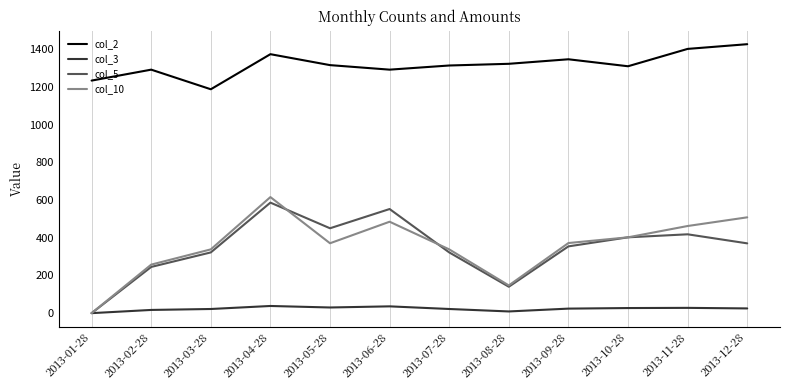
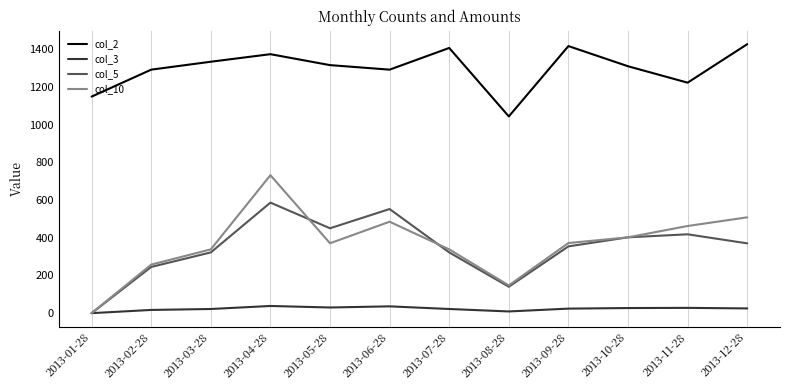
col_2, 2013-01-28: 1230 -> 1150
col_2, 2013-03-28: 1190 -> 1330
col_10, 2013-04-28: 620 -> 730
col_2, 2013-07-28: 1310 -> 1410
col_2, 2013-08-28: 1320 -> 1040
col_2, 2013-09-28: 1350 -> 1420
col_2, 2013-11-28: 1400 -> 1220
